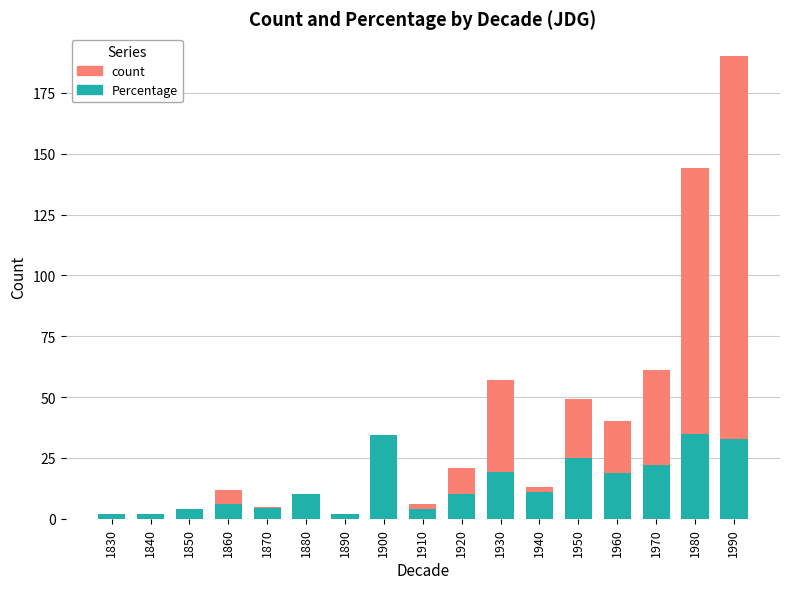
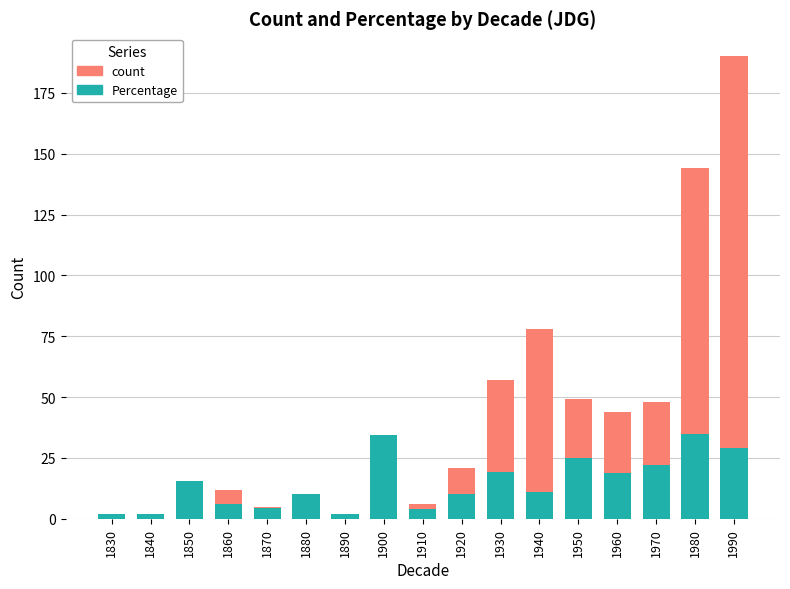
Percentage, 1850: 4 -> 15
count, 1940: 13 -> 78
count, 1960: 40 -> 44
count, 1970: 61 -> 48
Percentage, 1990: 33 -> 29
